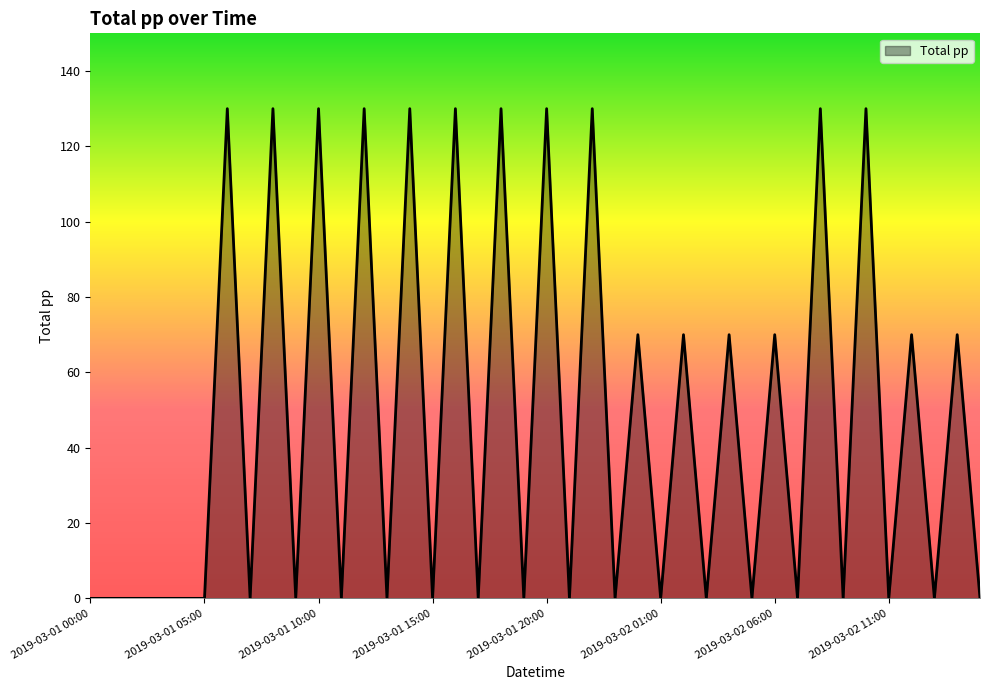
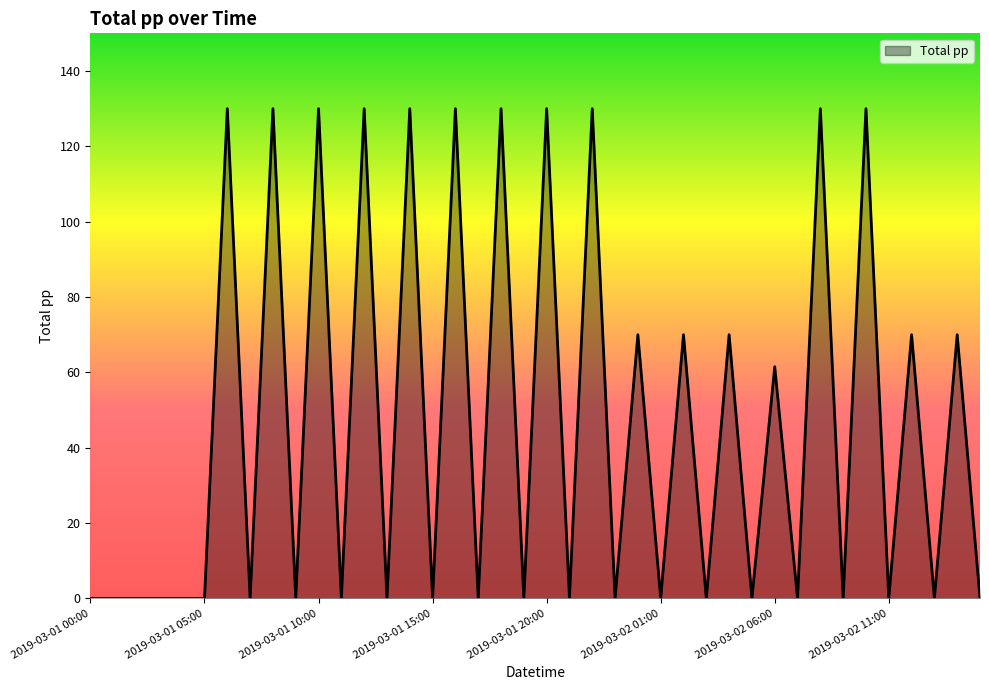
2019-03-02 06:00: 70 -> 62
